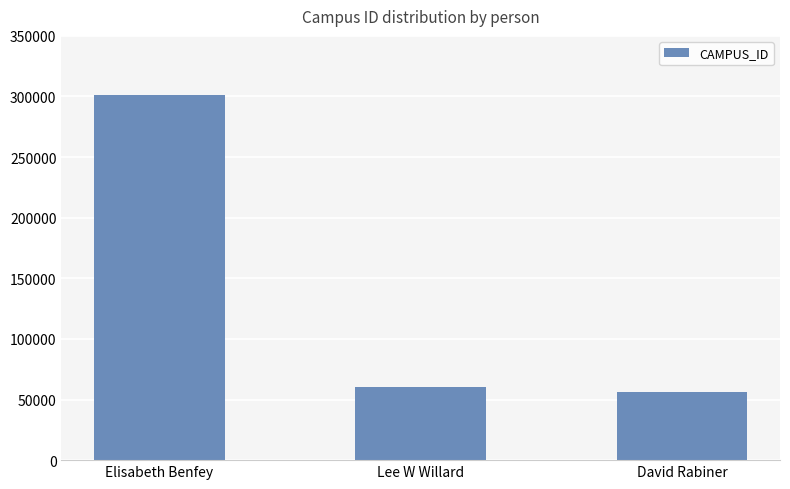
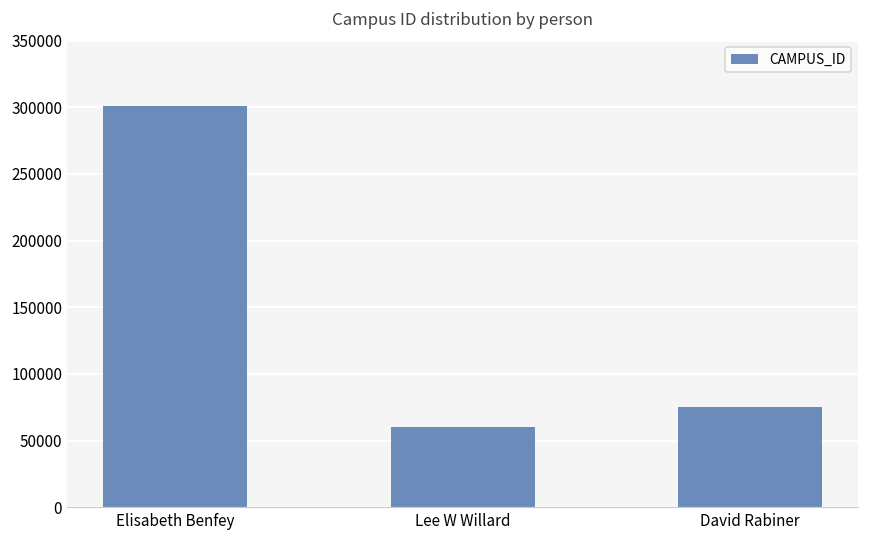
David Rabiner: 56000 -> 75000
